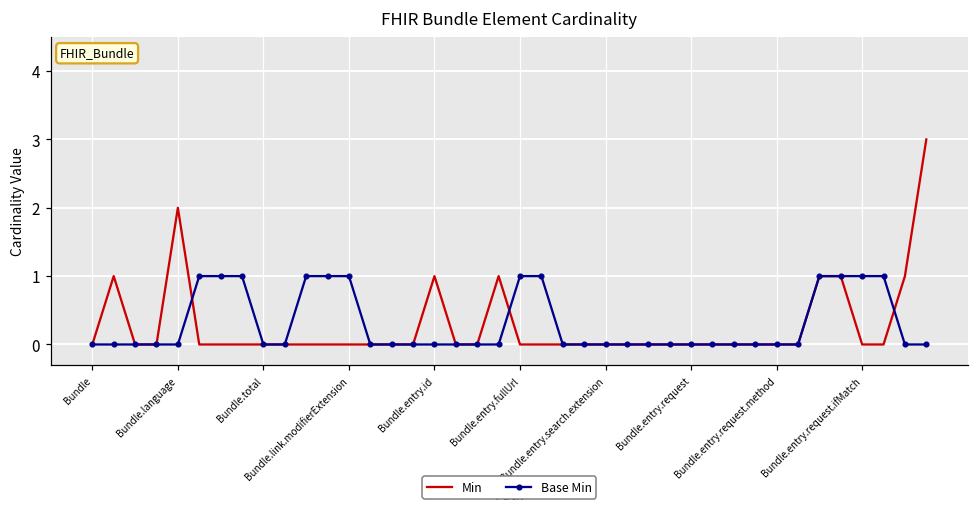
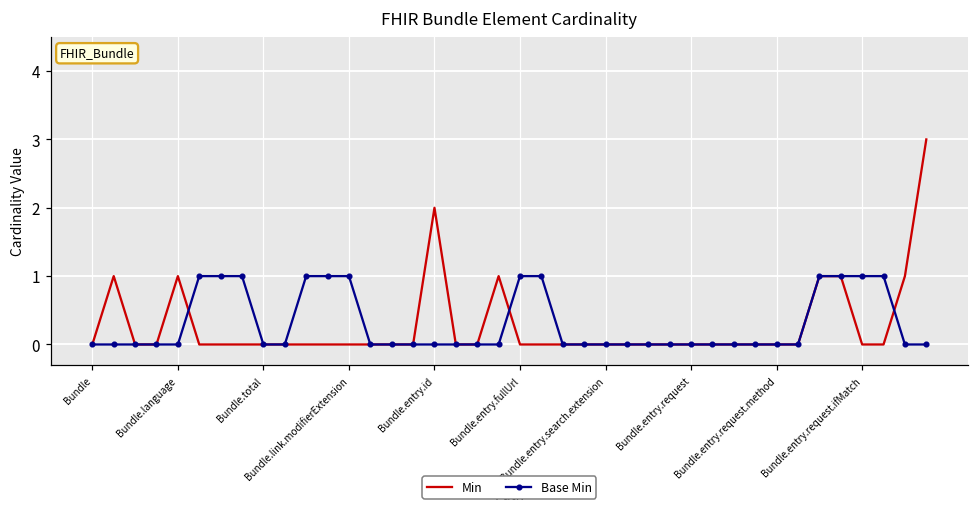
Min, Bundle.language: 2 -> 1
Min, Bundle.entry.id: 1 -> 2
